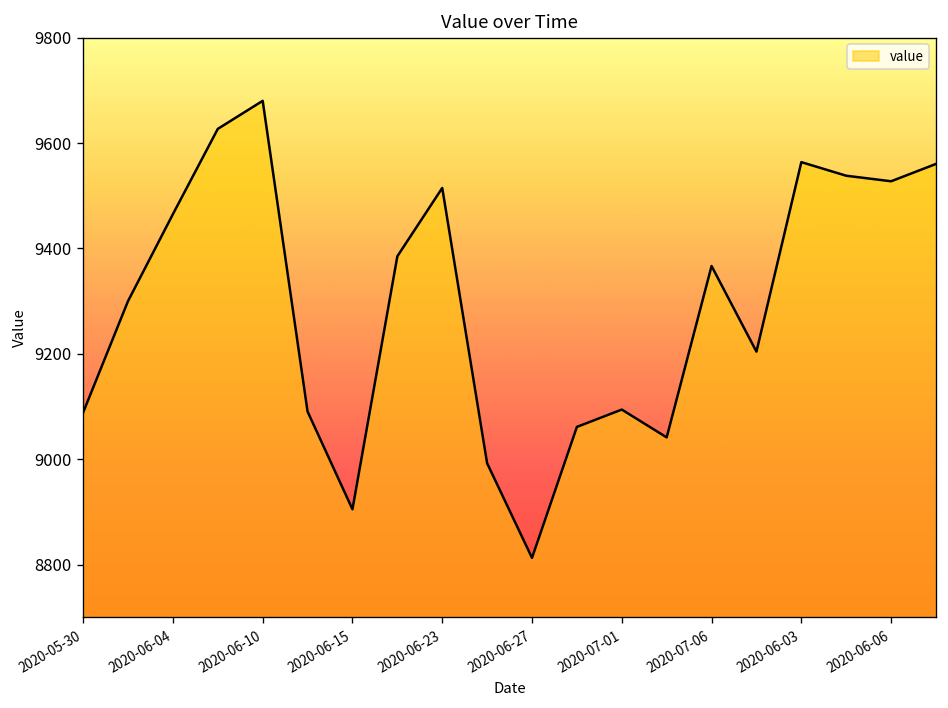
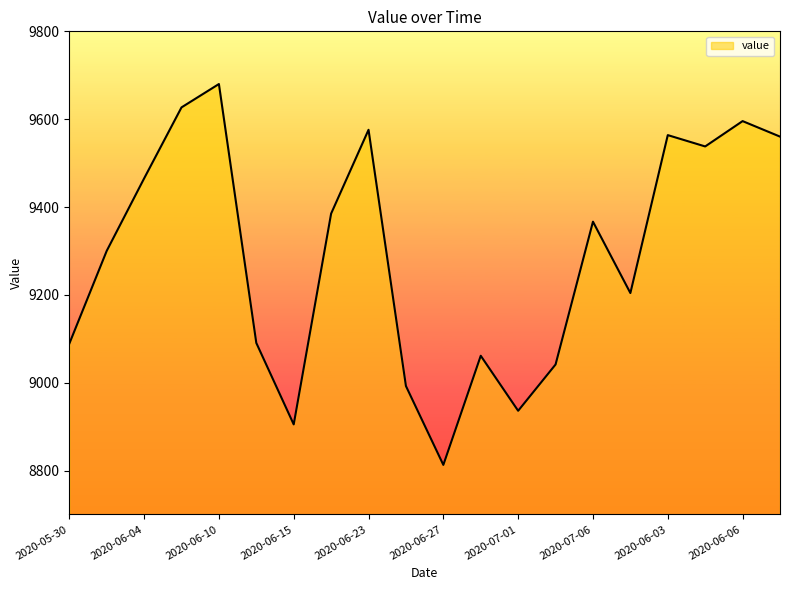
2020-06-23: 9510 -> 9580
2020-07-01: 9090 -> 8940
2020-06-06: 9530 -> 9600
